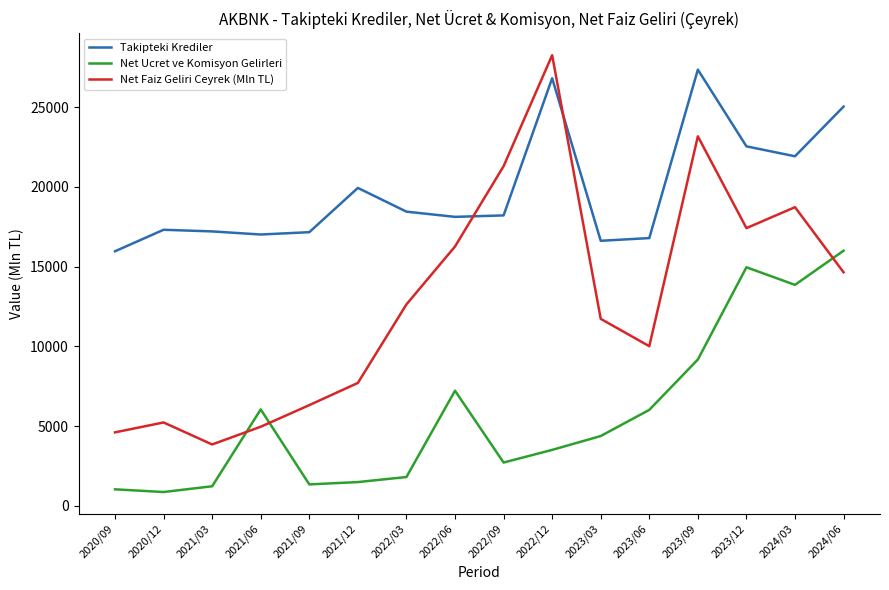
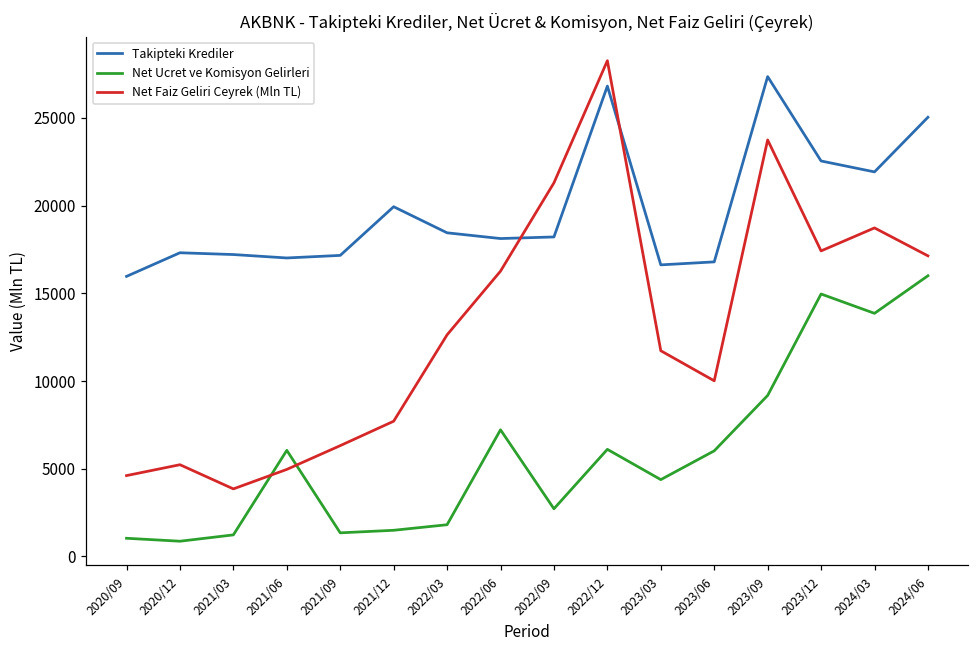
Net Ucret ve Komisyon Gelirleri, 2022/12: 3500 -> 6100
Net Faiz Geliri Ceyrek (Mln TL), 2023/09: 23200 -> 23700
Net Faiz Geliri Ceyrek (Mln TL), 2024/06: 14600 -> 17100
